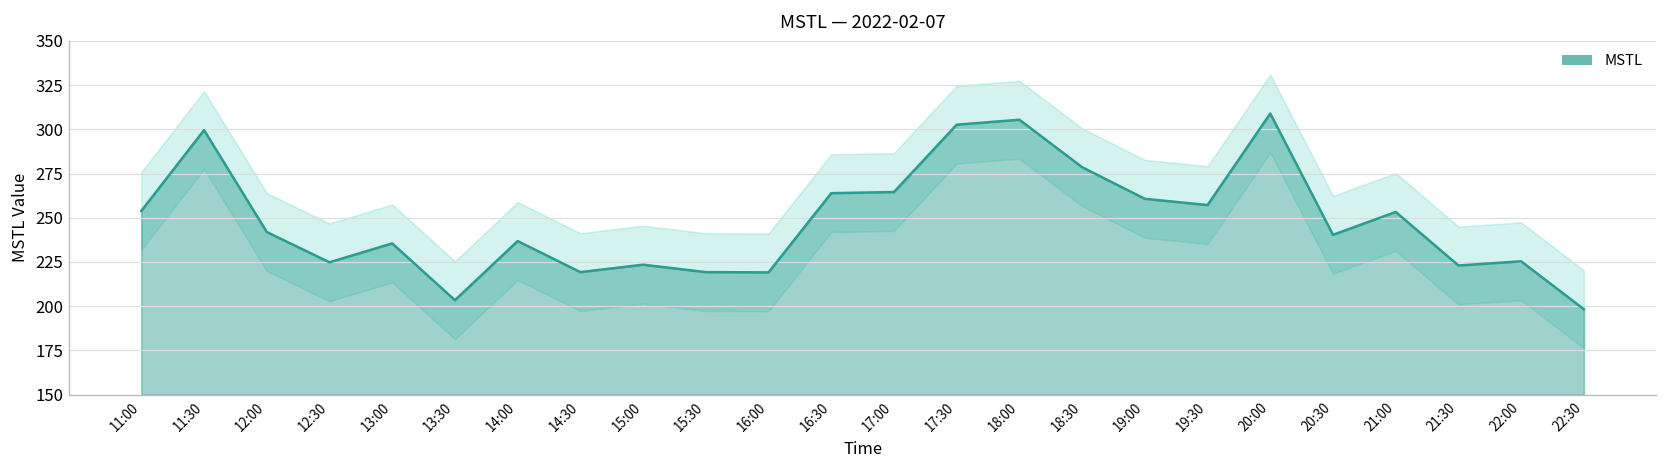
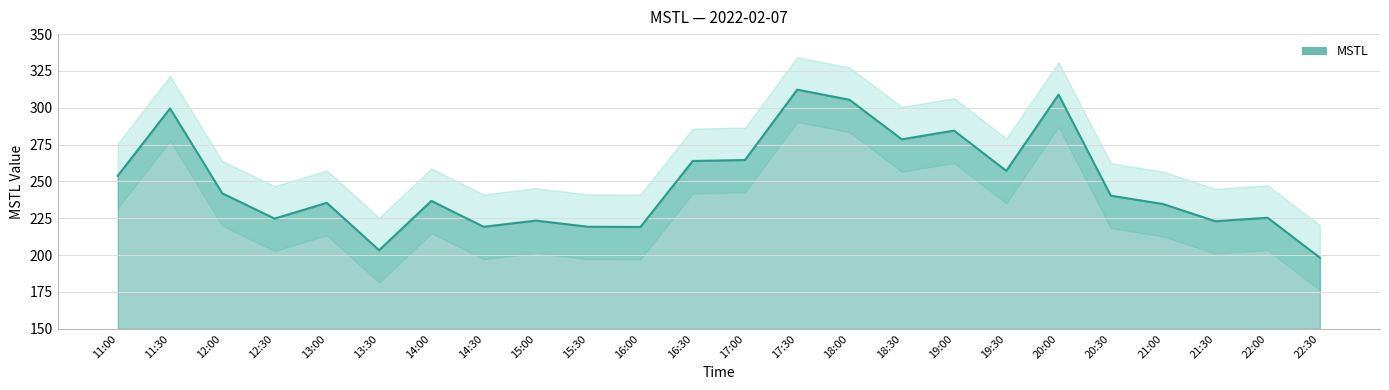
MSTL, 17:30: 303 -> 312
MSTL, 19:00: 261 -> 285
MSTL, 21:00: 253 -> 235
